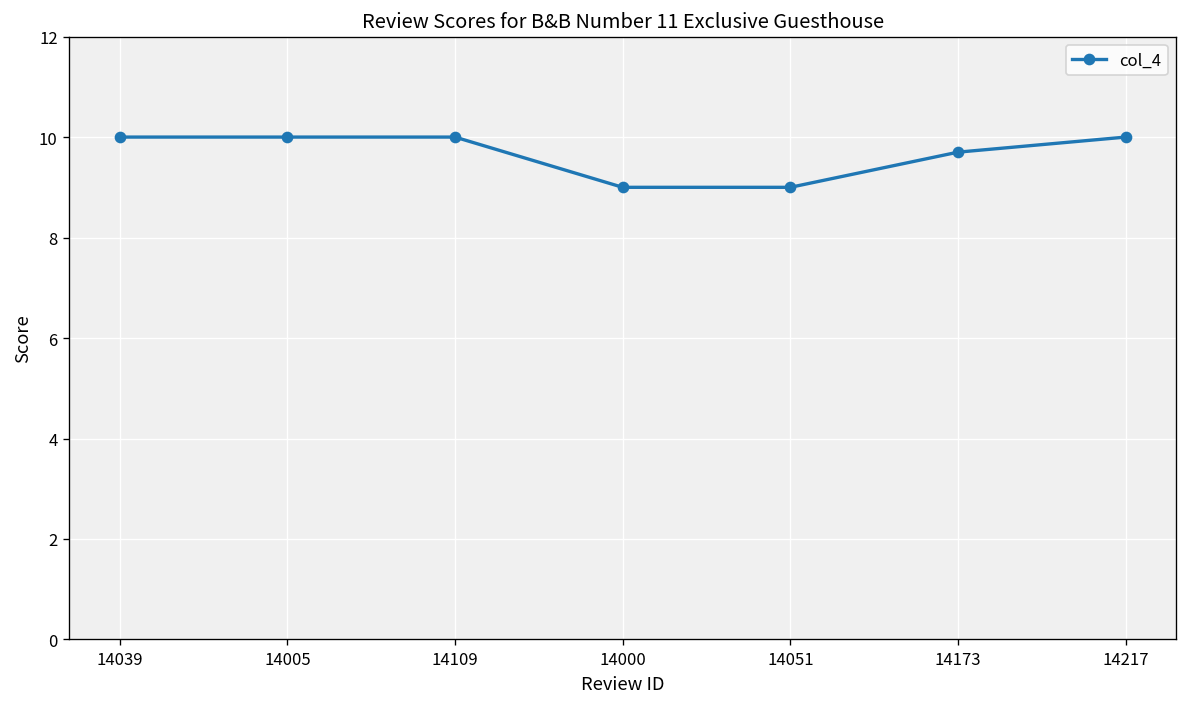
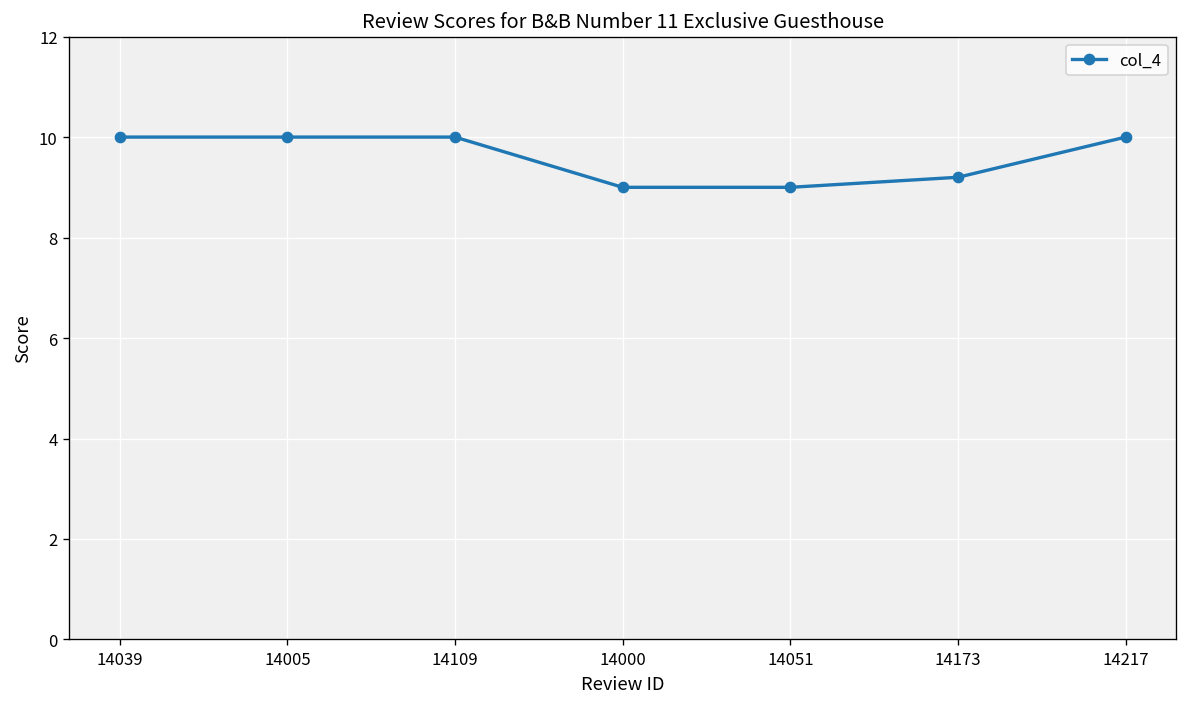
14173: 9.7 -> 9.2
